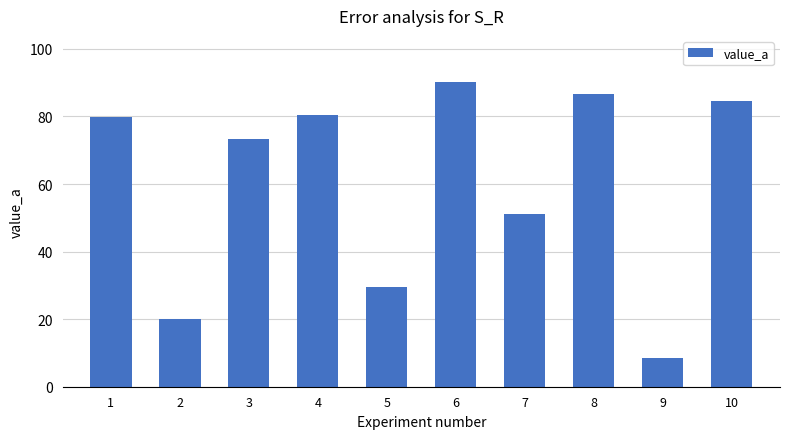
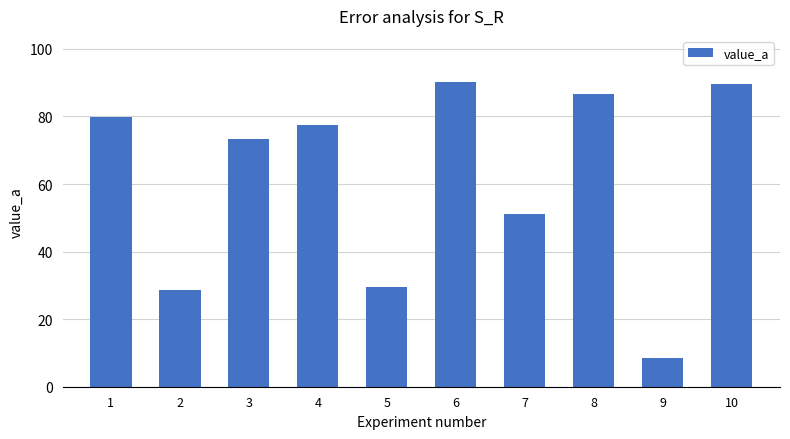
2: 20 -> 29
4: 81 -> 78
10: 85 -> 90
